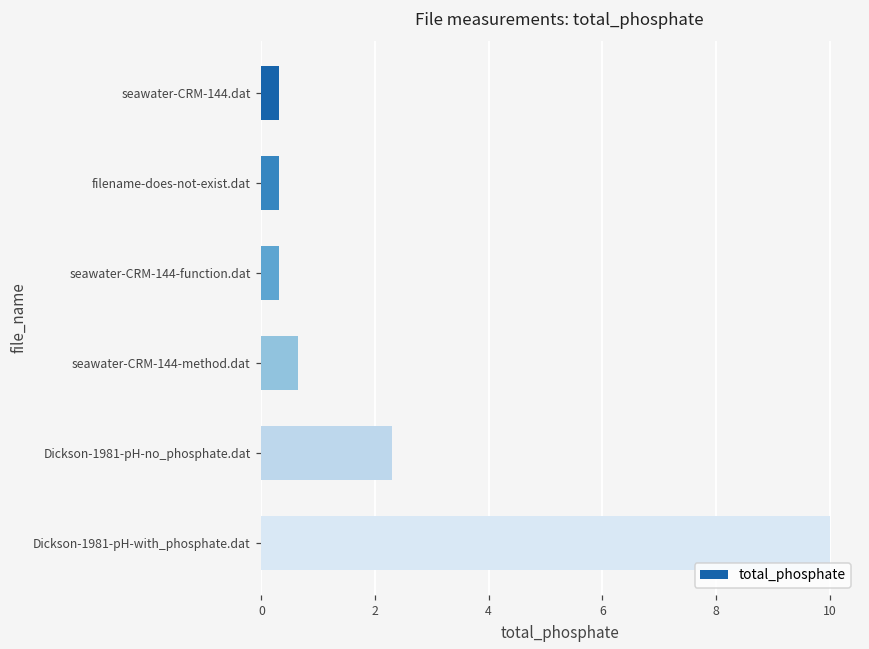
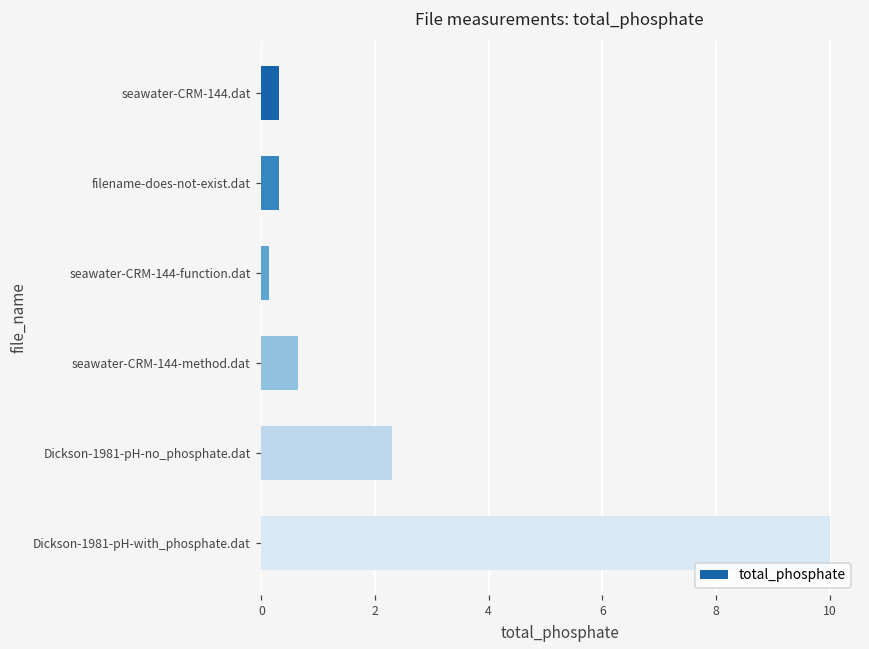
seawater-CRM-144-function.dat: 0.3 -> 0.1
